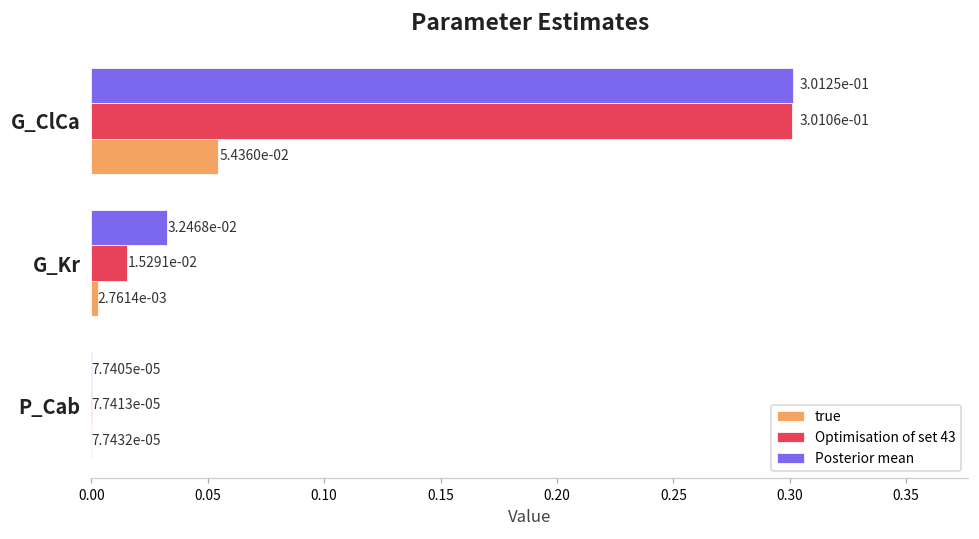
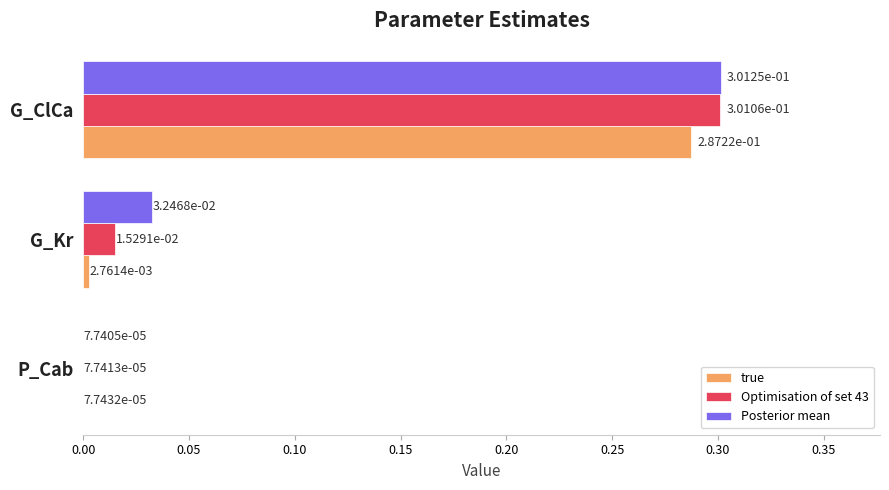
true, G_ClCa: 5.4360e-02 -> 2.8722e-01
